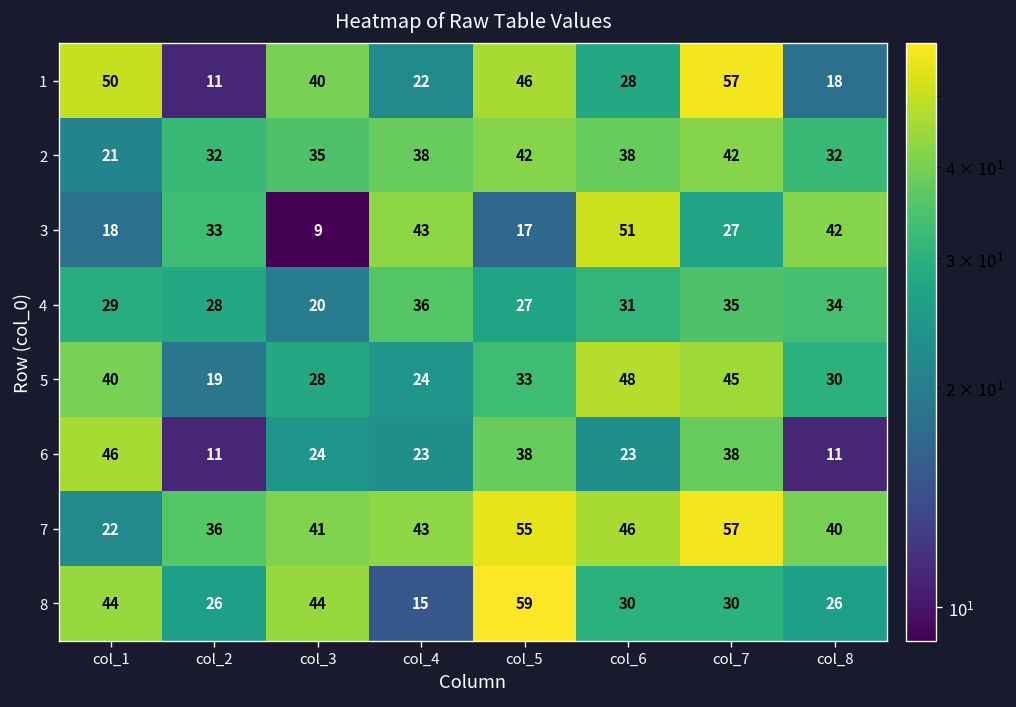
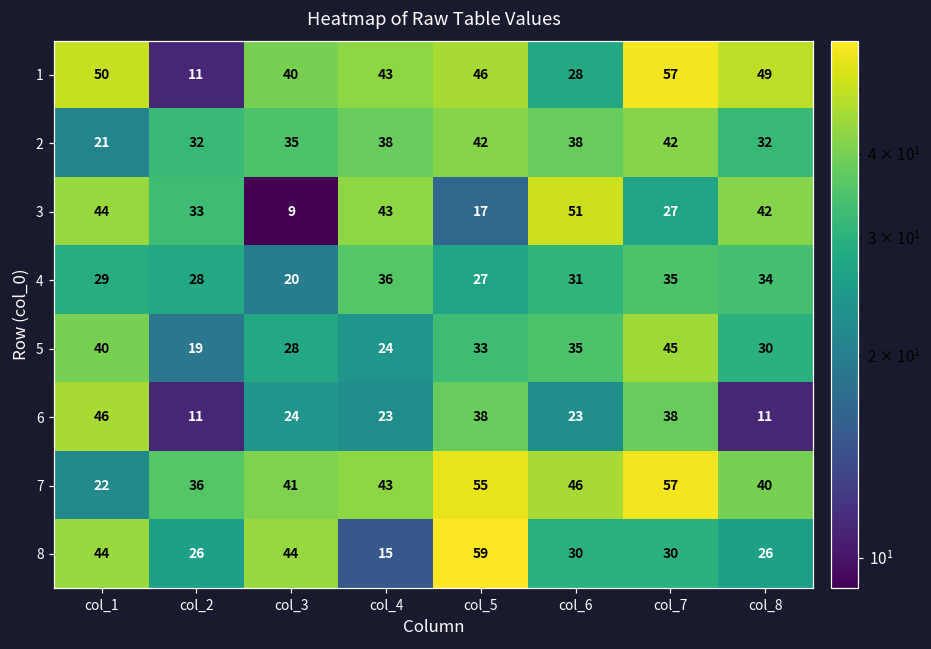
1, col_4: 22 -> 43
1, col_8: 18 -> 49
3, col_1: 18 -> 44
5, col_6: 48 -> 35
